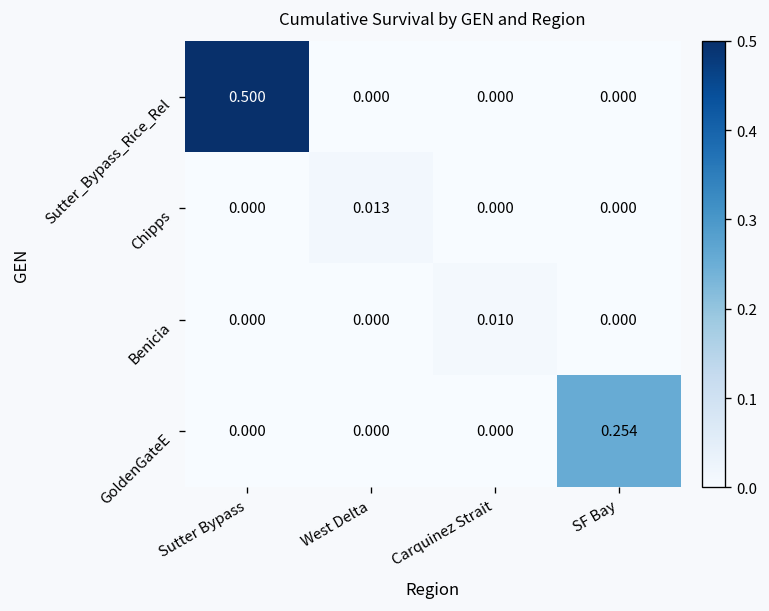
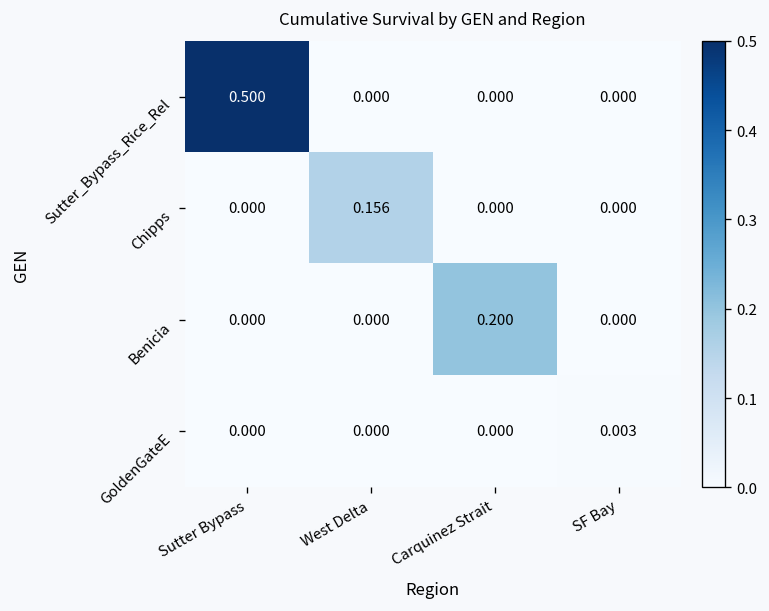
Chipps, West Delta: 0.013 -> 0.156
Benicia, Carquinez Strait: 0.010 -> 0.200
GoldenGateE, SF Bay: 0.254 -> 0.003
